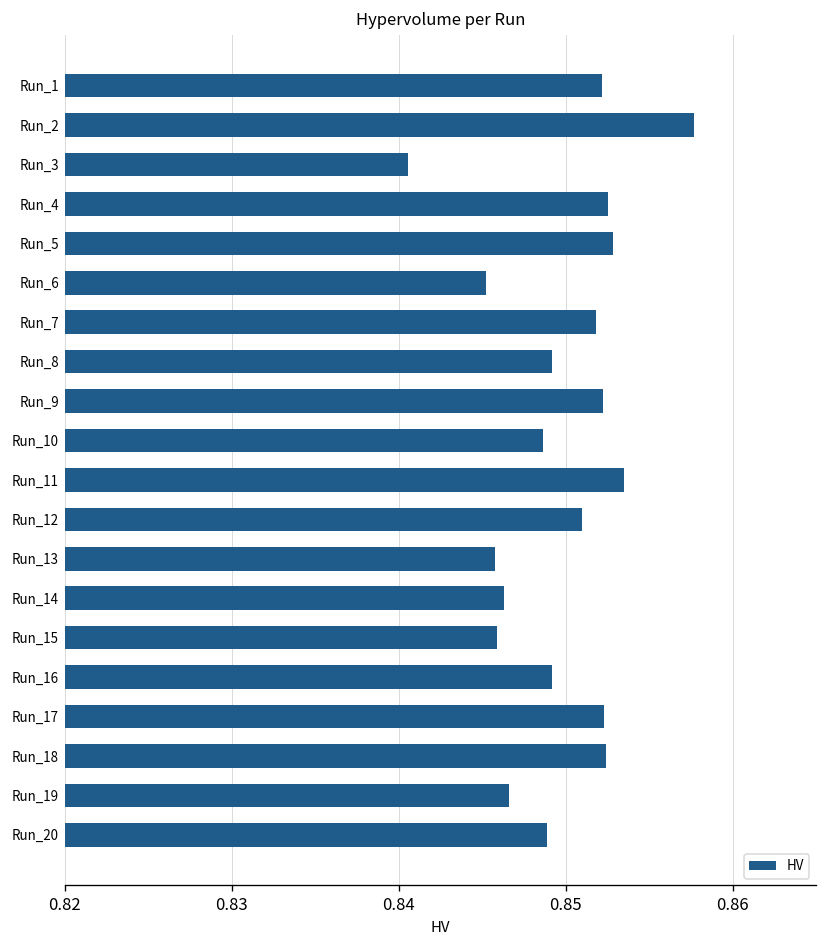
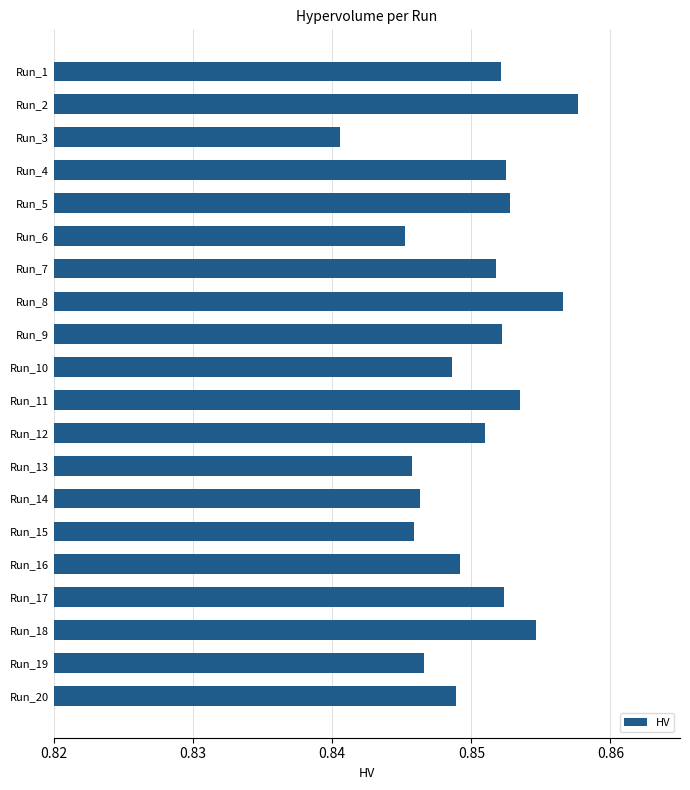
Run_8: 0.8492 -> 0.8566
Run_18: 0.8524 -> 0.8546
